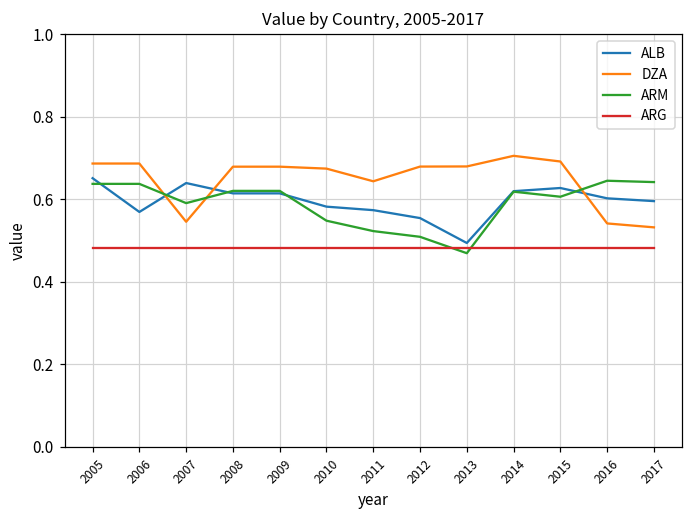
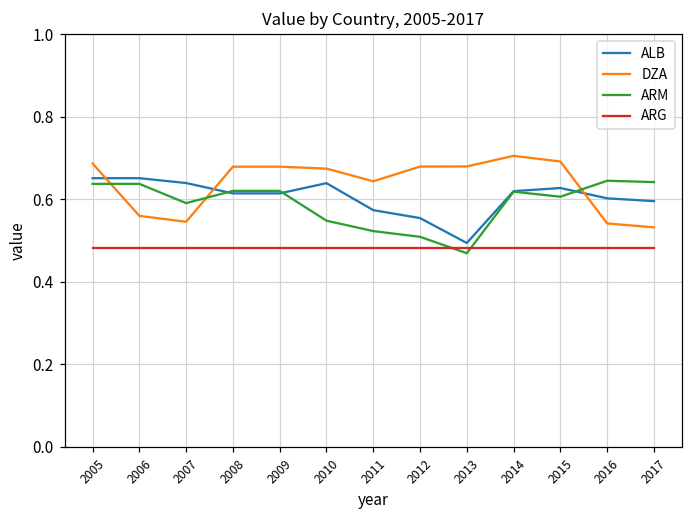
ALB, 2006: 0.57 -> 0.65
DZA, 2006: 0.69 -> 0.56
ALB, 2010: 0.58 -> 0.64
